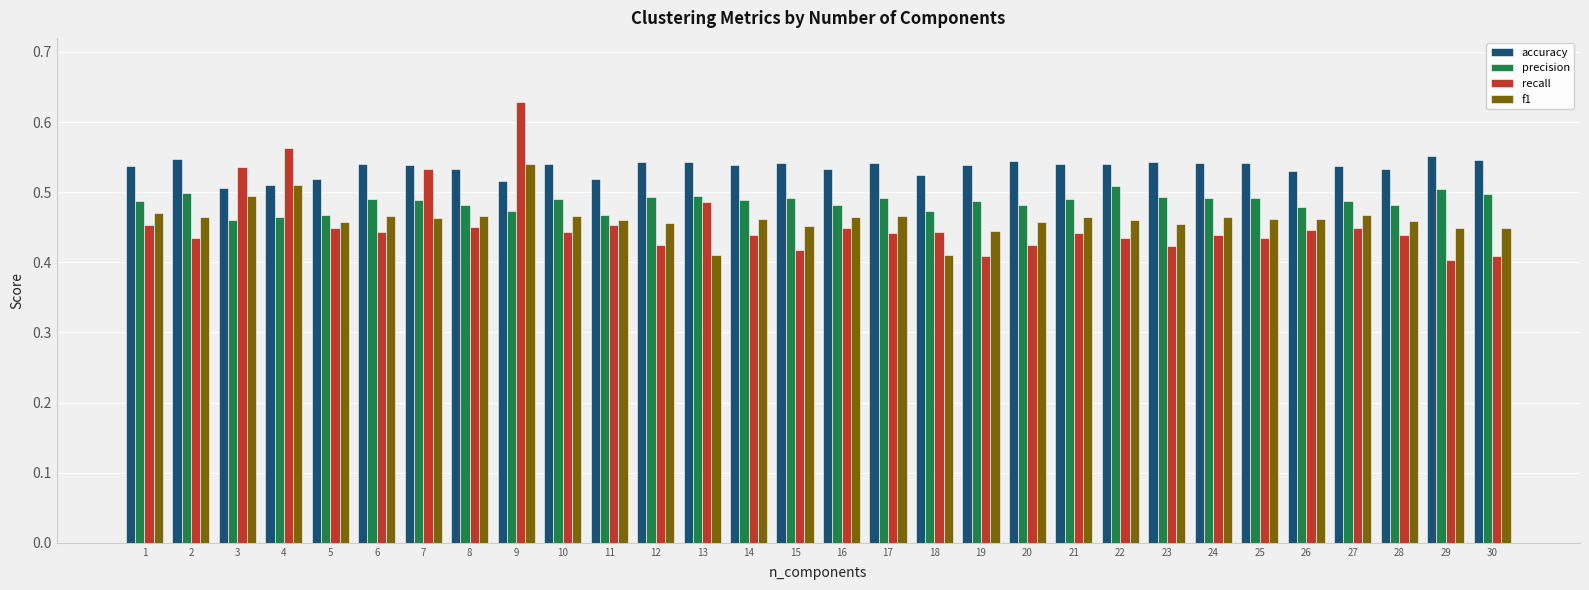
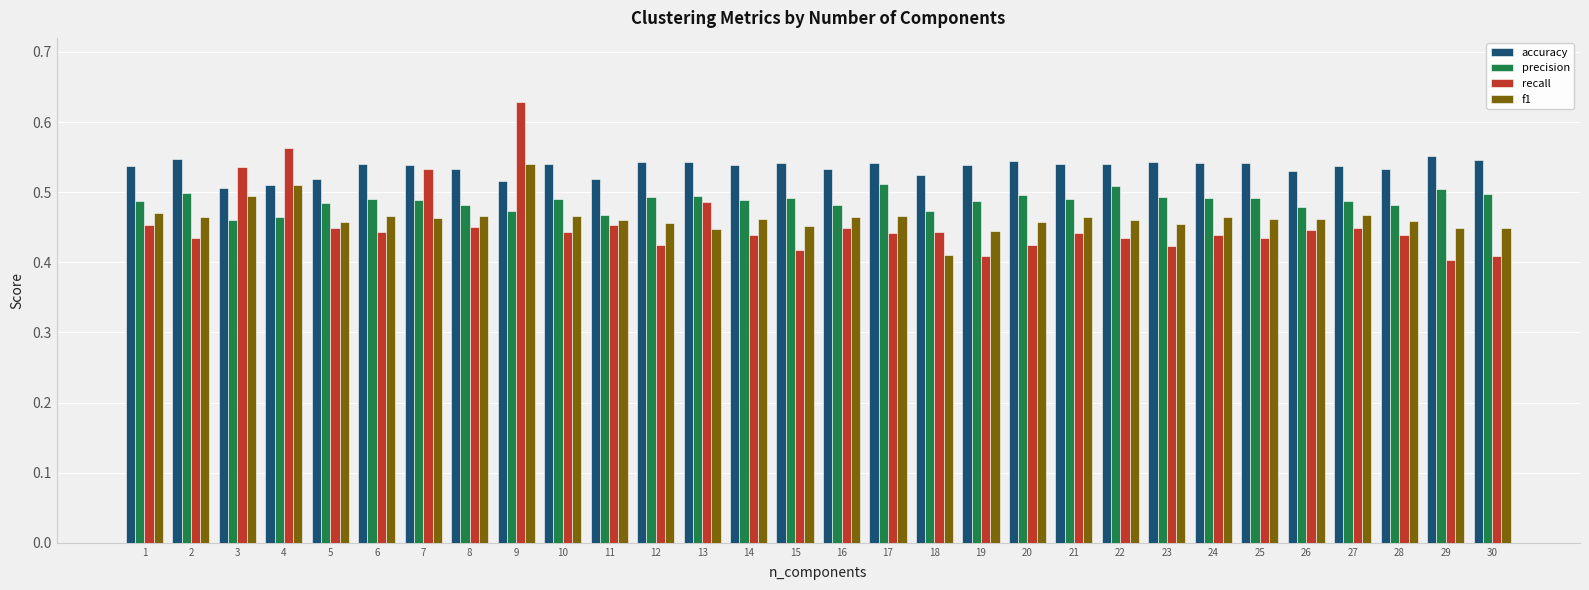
precision, 5: 0.47 -> 0.48
f1, 13: 0.41 -> 0.45
precision, 17: 0.49 -> 0.51
precision, 20: 0.48 -> 0.50
